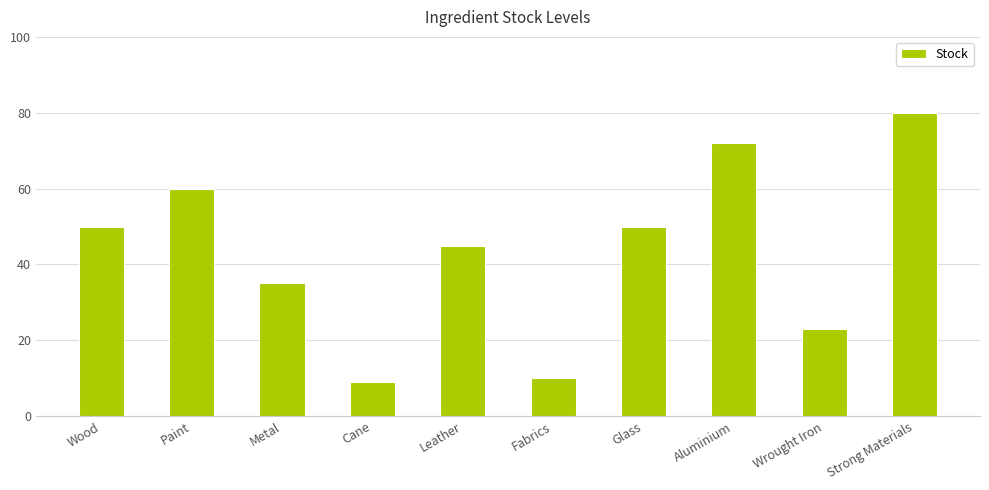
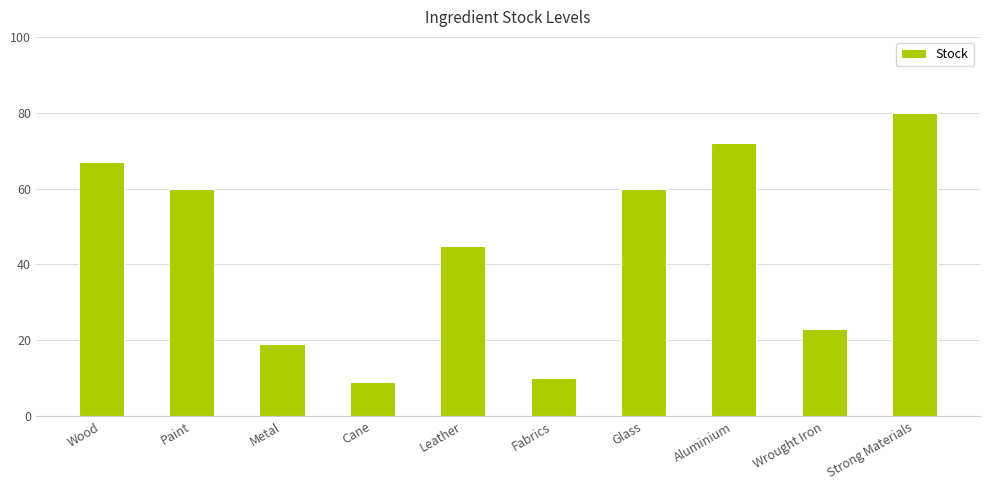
Wood: 50 -> 67
Metal: 35 -> 19
Glass: 50 -> 60
